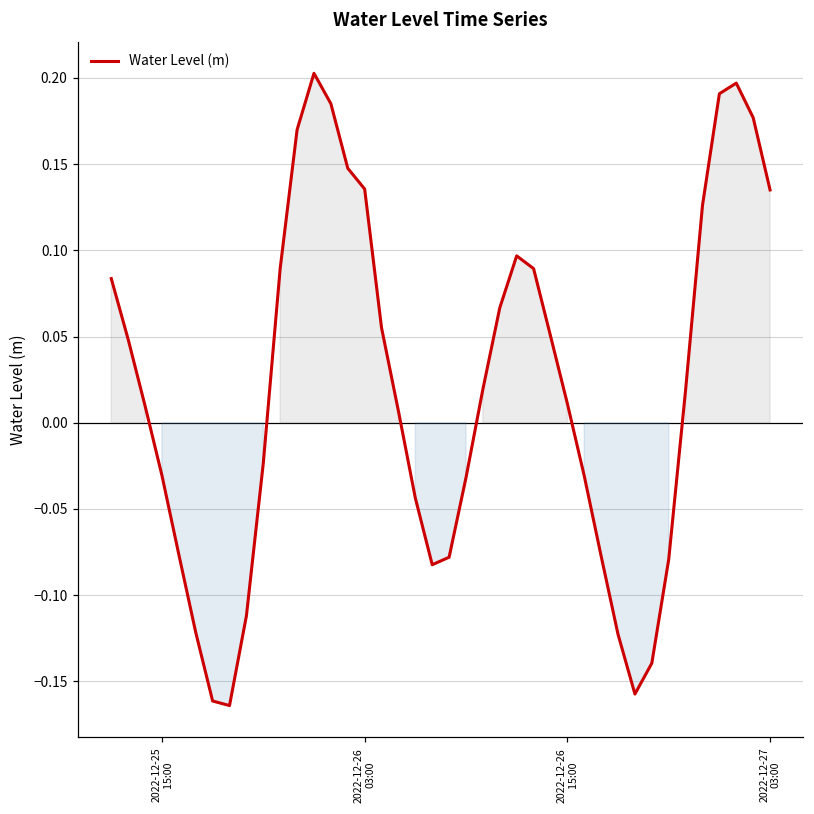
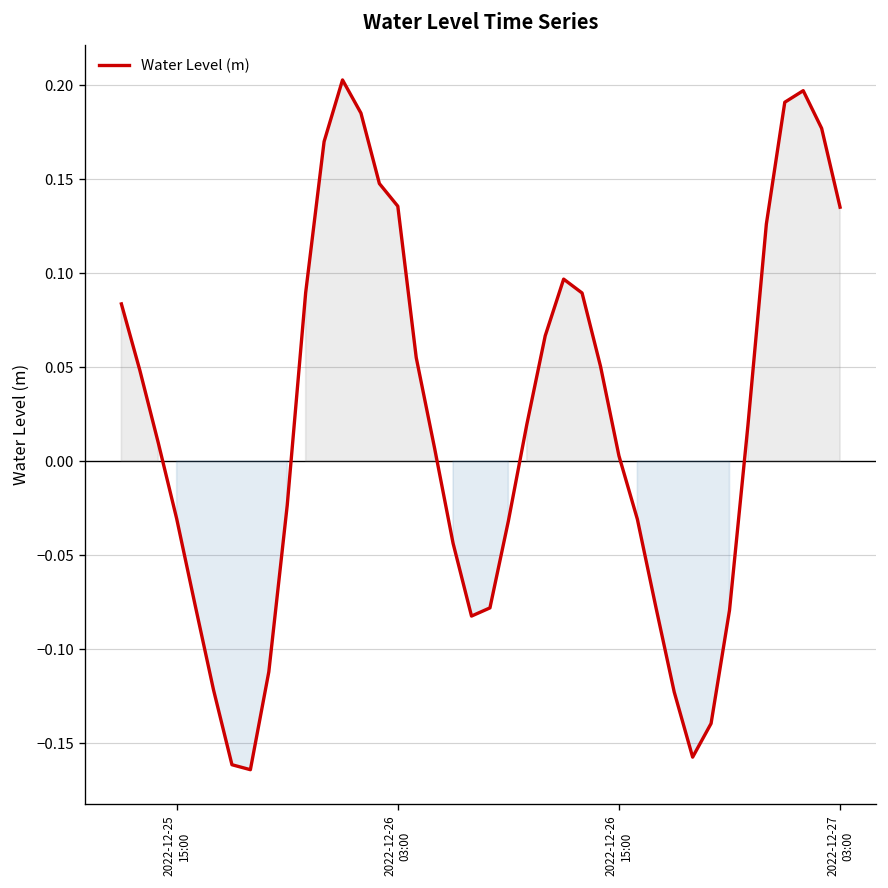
2022-12-26 15:00: 0.011 -> 0.003
